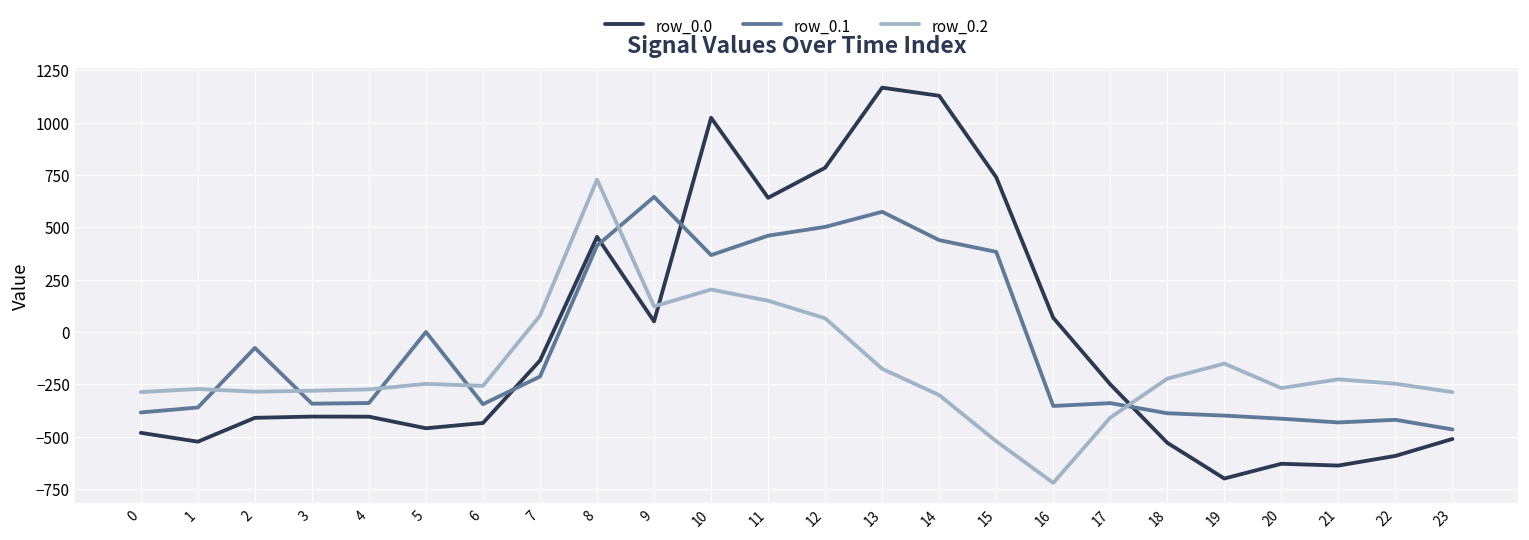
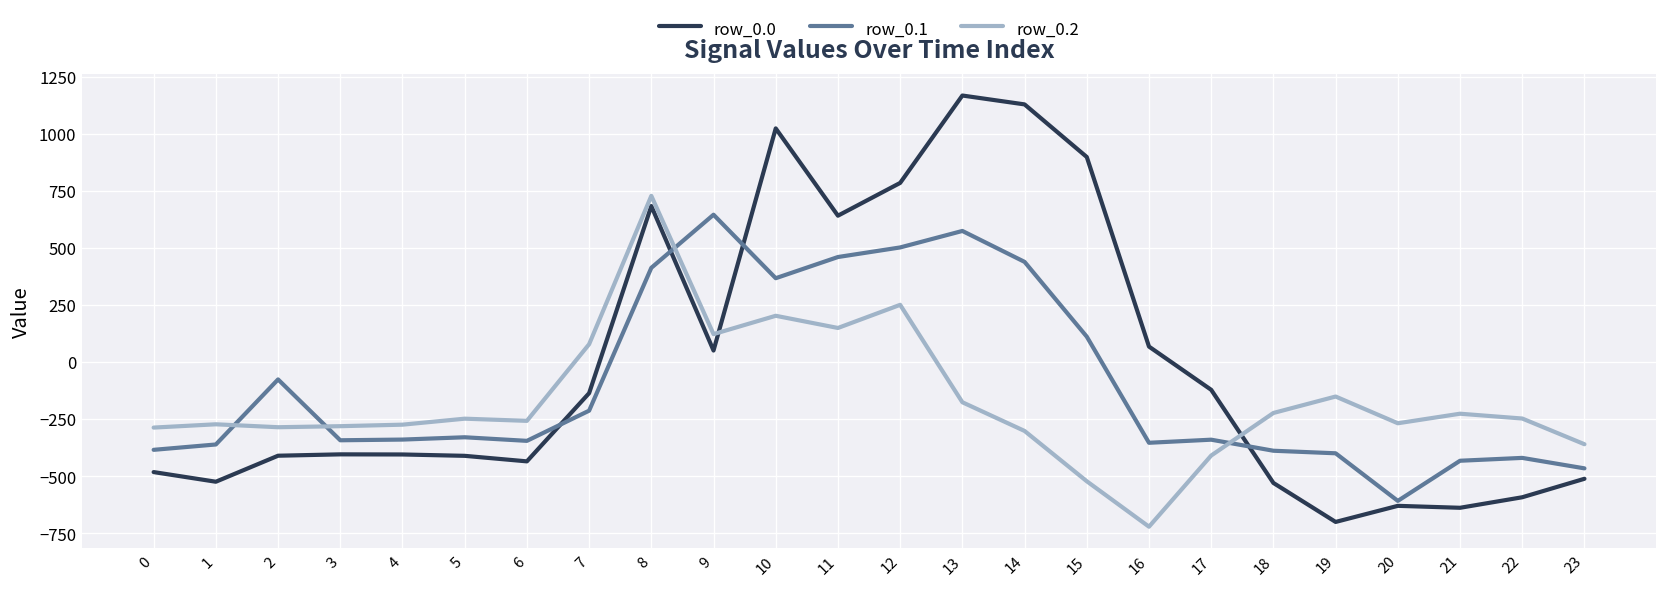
row_0.0, 5: -460 -> -410
row_0.1, 5: 0 -> -330
row_0.0, 8: 450 -> 680
row_0.2, 12: 70 -> 250
row_0.0, 15: 740 -> 900
row_0.1, 15: 380 -> 110
row_0.0, 17: -250 -> -120
row_0.1, 20: -410 -> -610
row_0.2, 23: -290 -> -360
